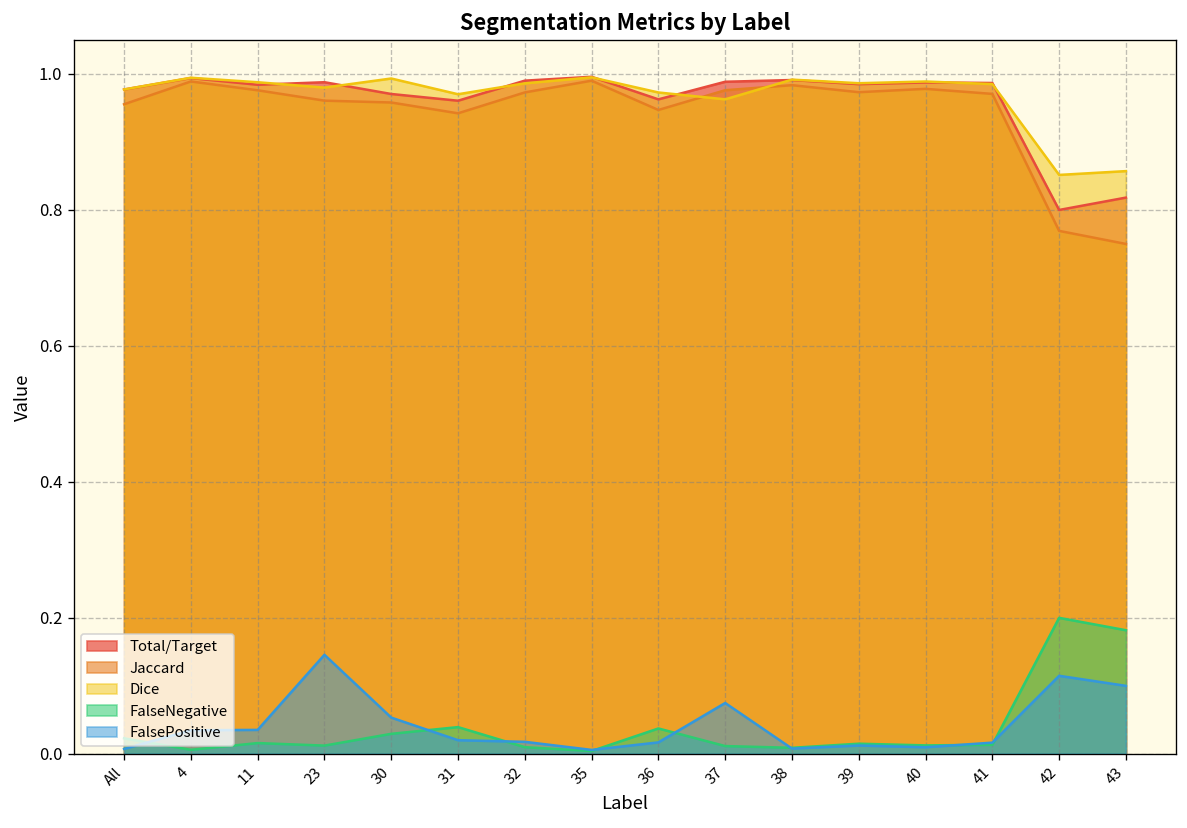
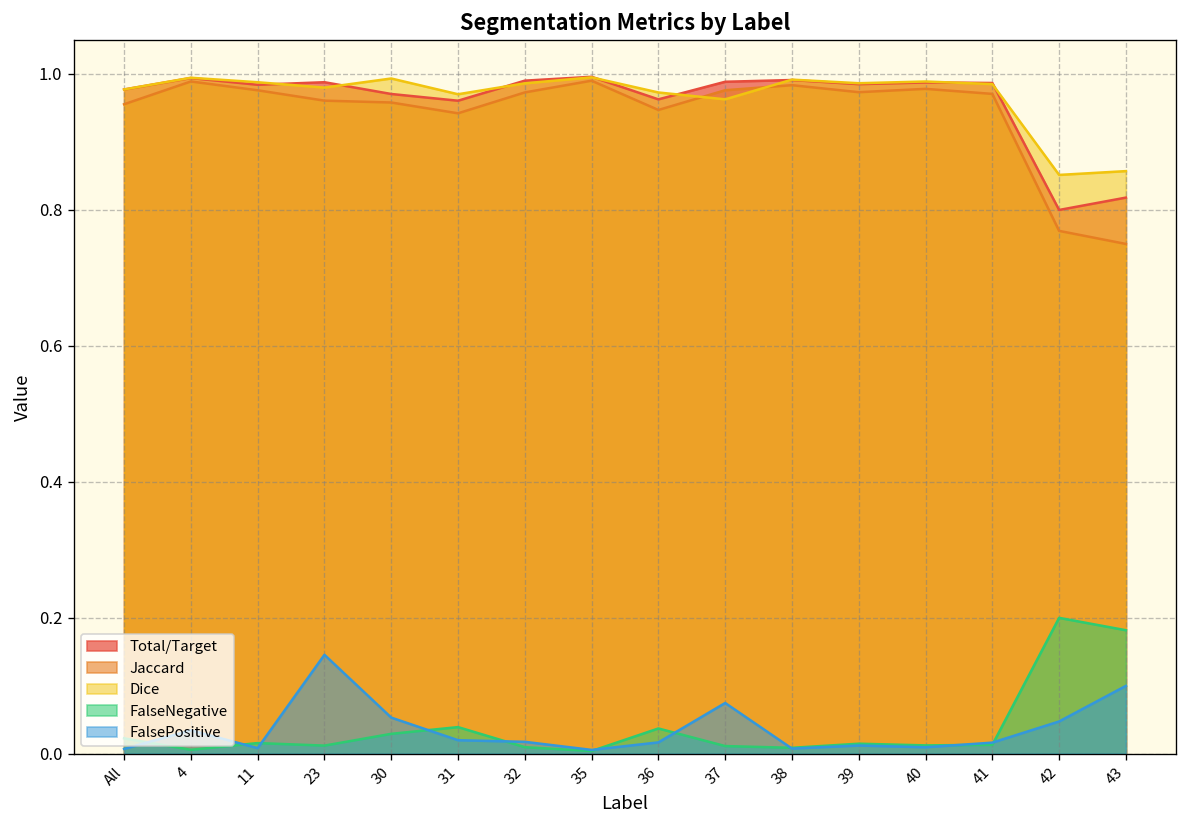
FalsePositive, 11: 0.04 -> 0.01
FalsePositive, 42: 0.11 -> 0.05
